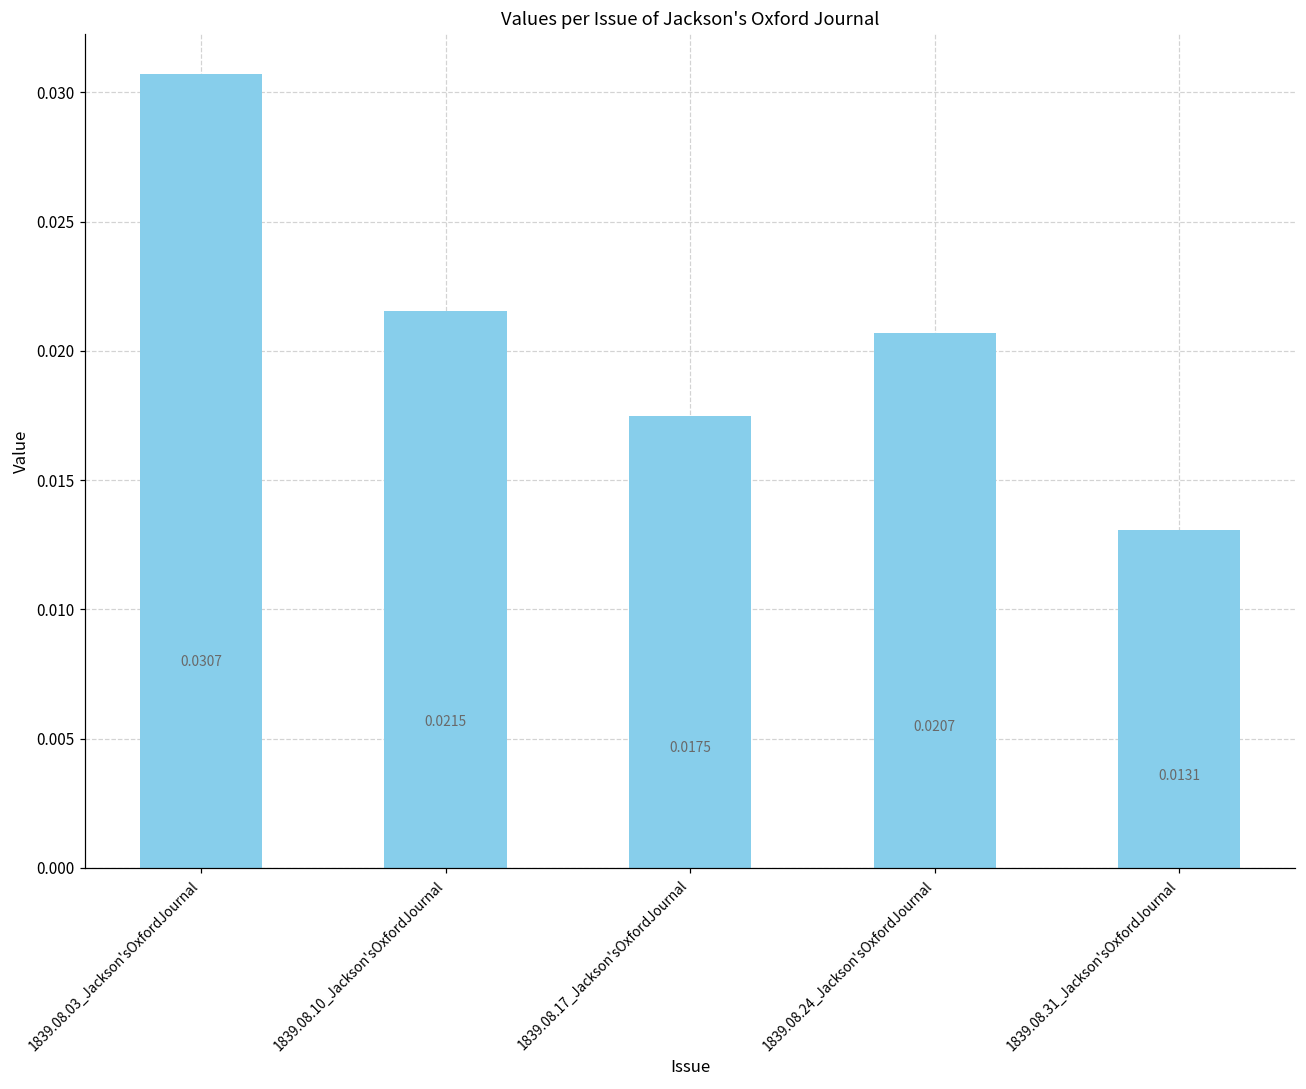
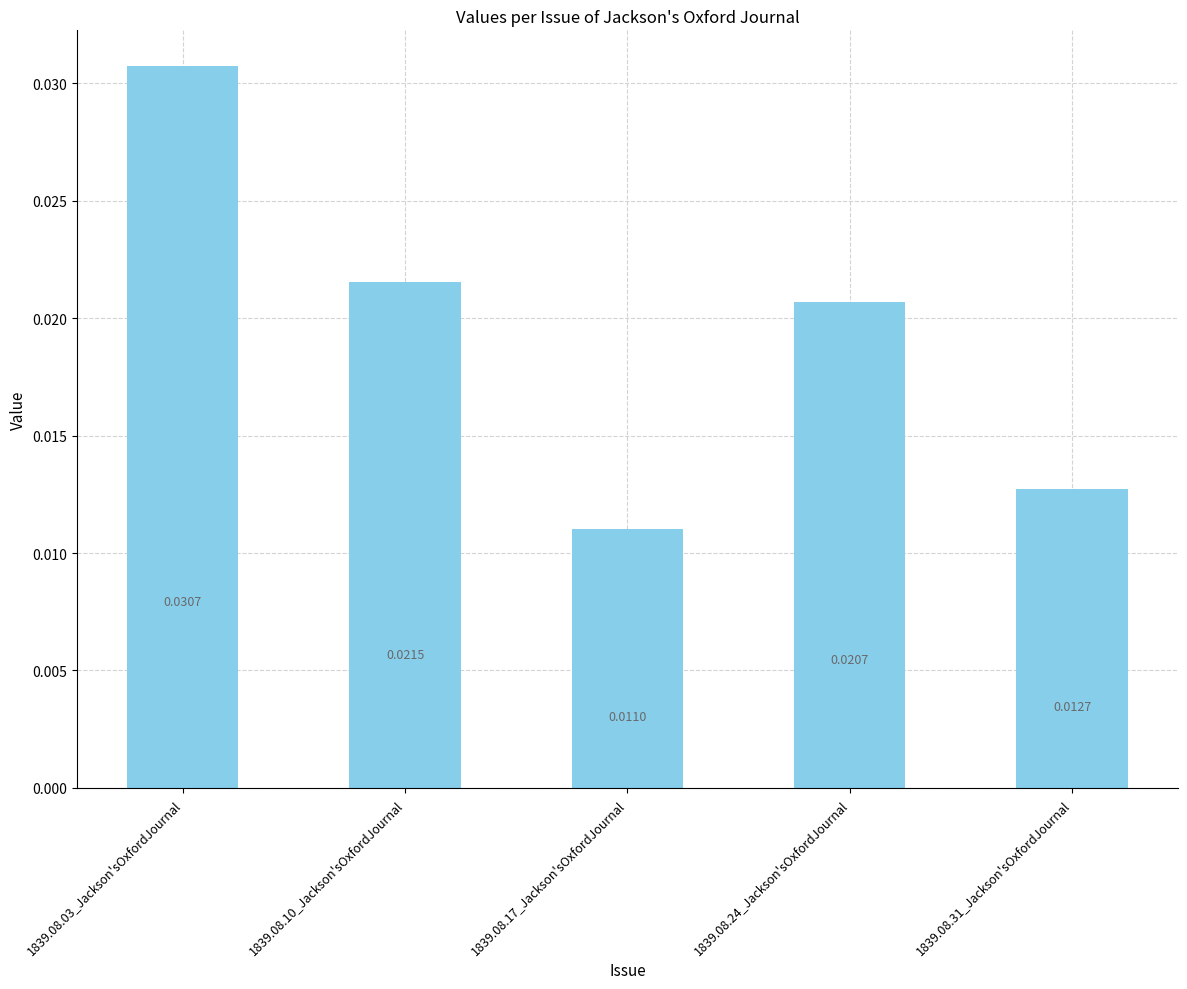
1839.08.17_Jackson'sOxfordJournal: 0.0175 -> 0.0110
1839.08.31_Jackson'sOxfordJournal: 0.0131 -> 0.0127
